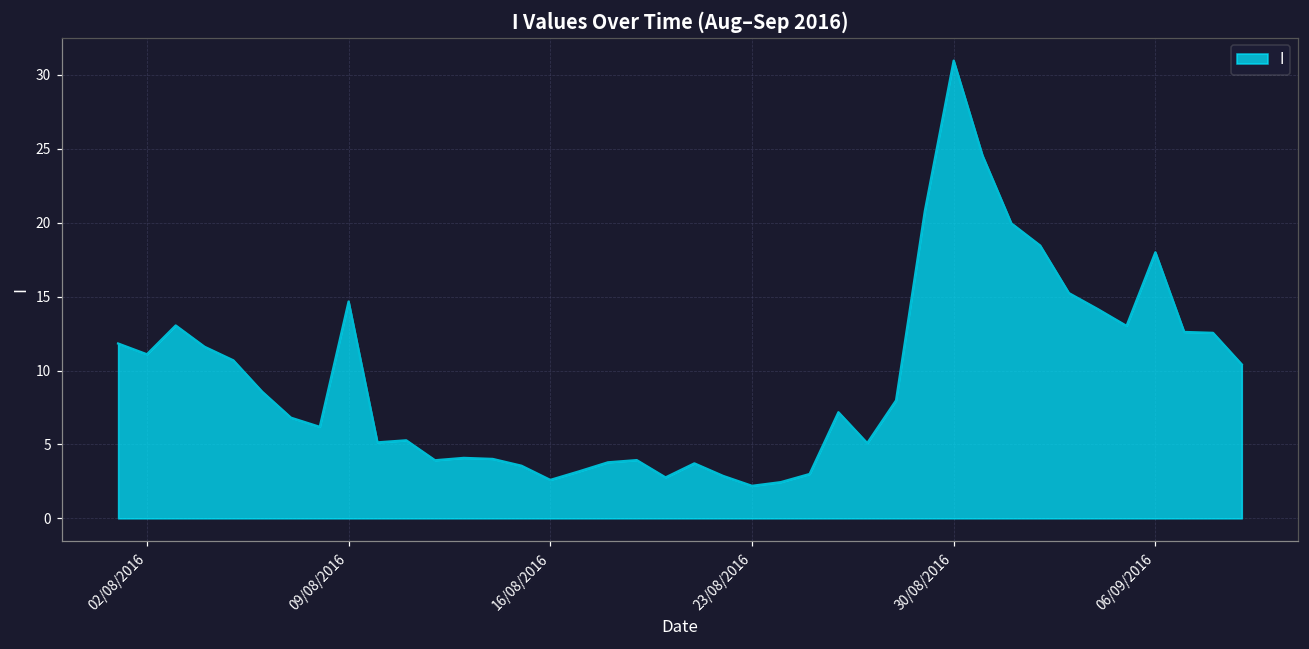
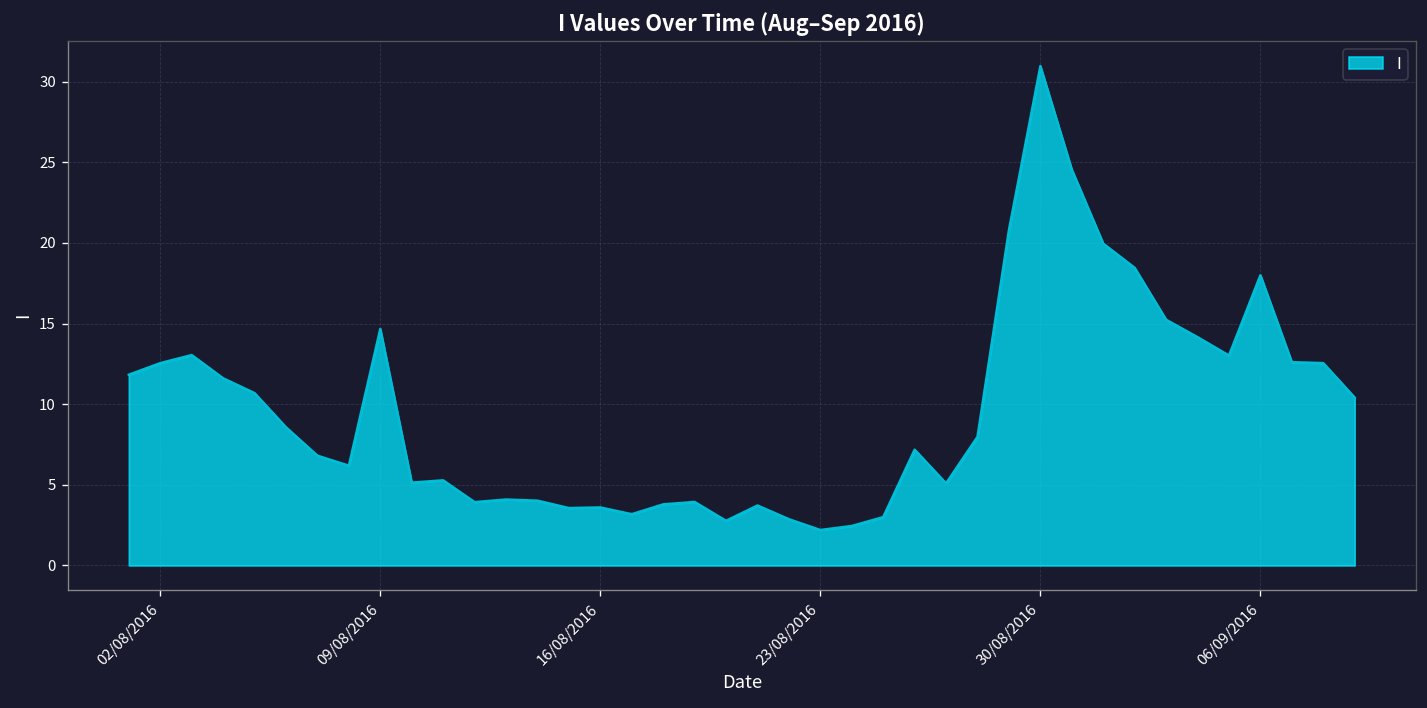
02/08/2016: 11.1 -> 12.6
16/08/2016: 2.6 -> 3.6
